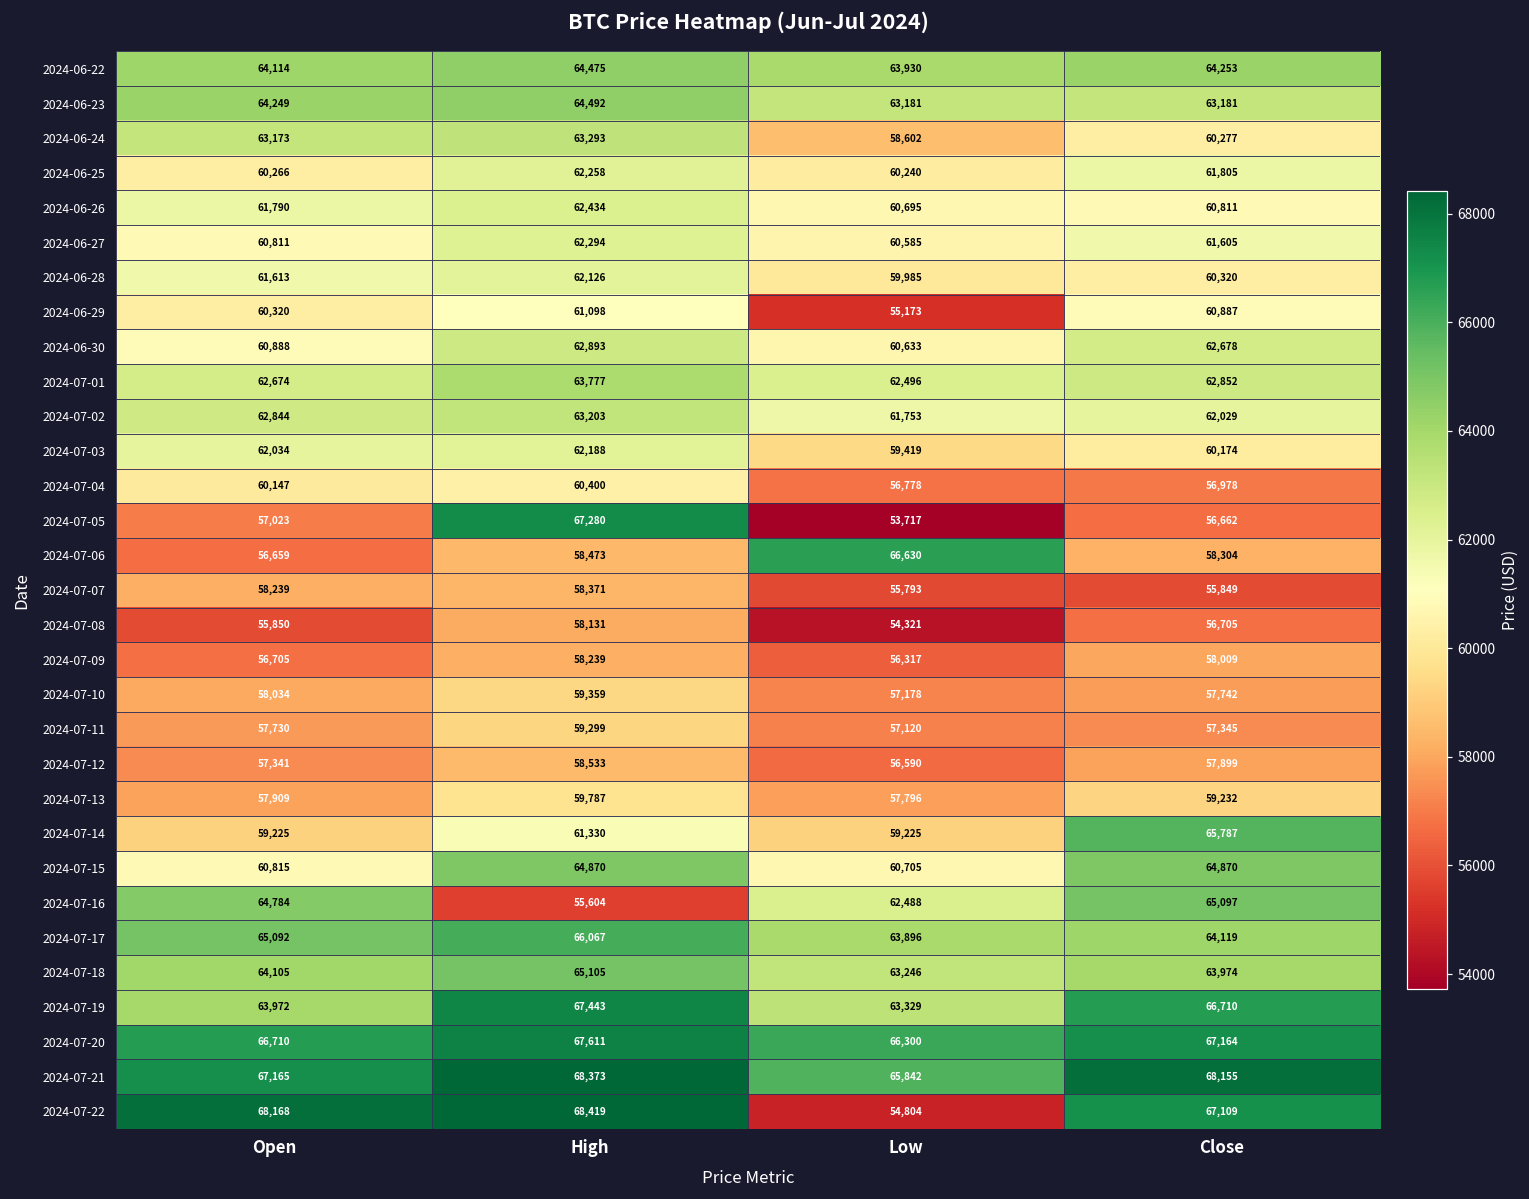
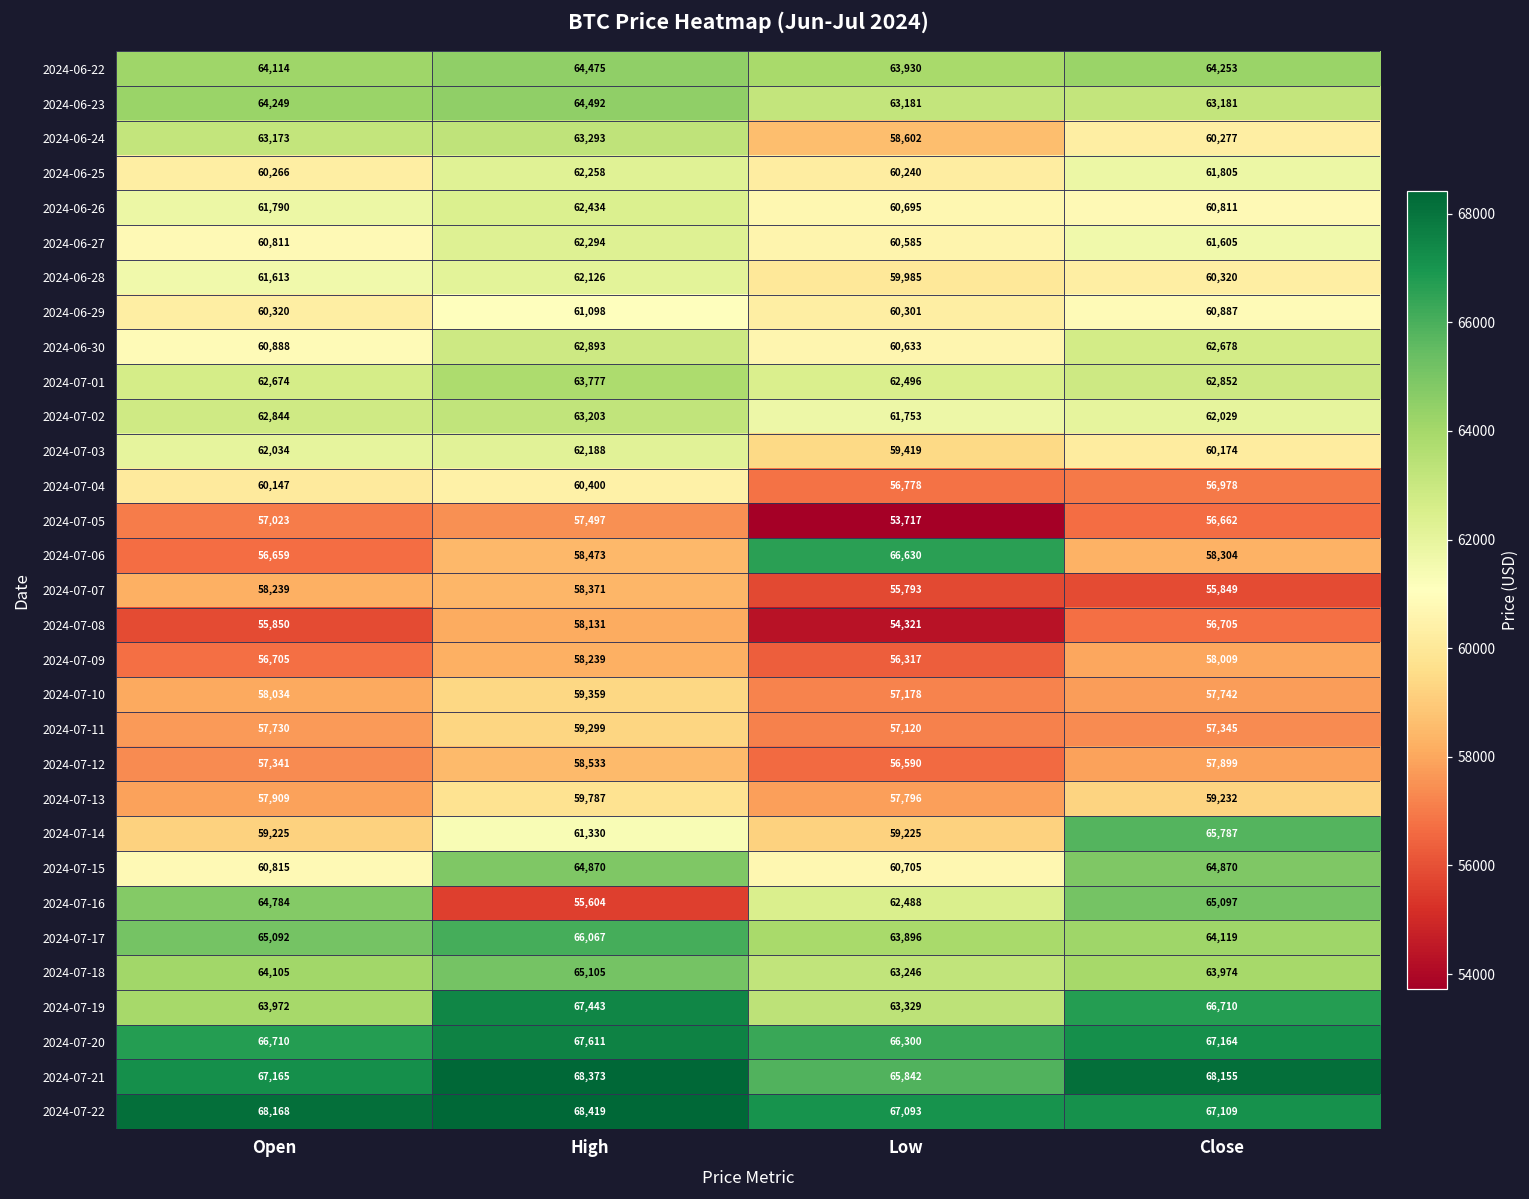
2024-06-29, Low: 55,173 -> 60,301
2024-07-05, High: 67,280 -> 57,497
2024-07-22, Low: 54,804 -> 67,093
